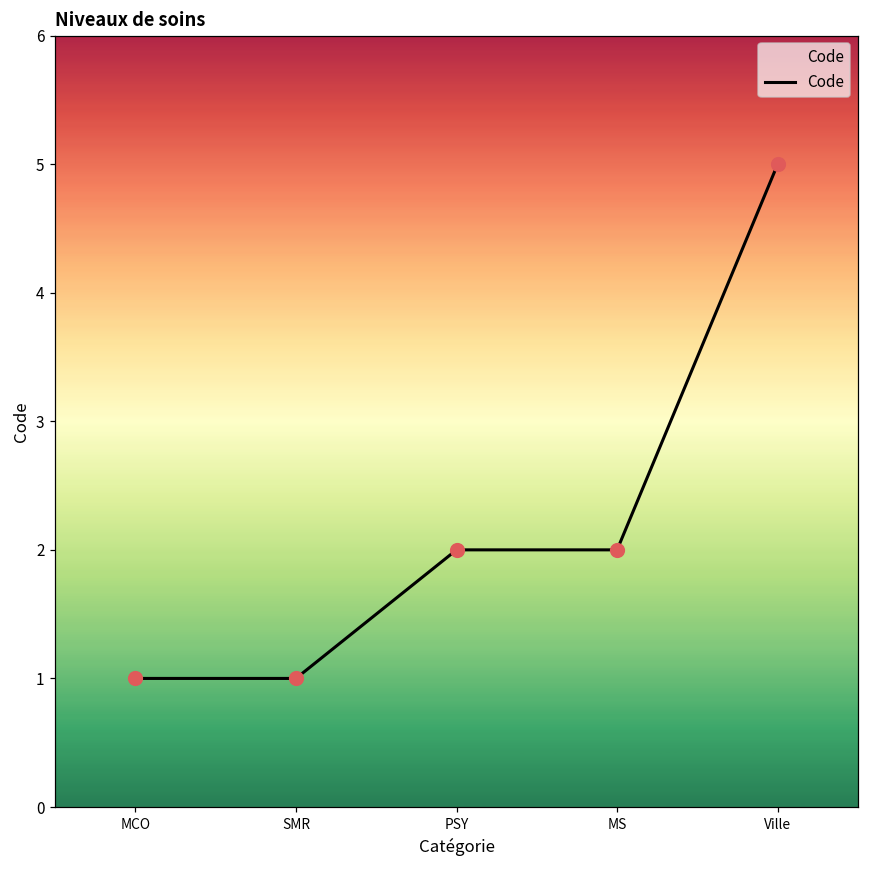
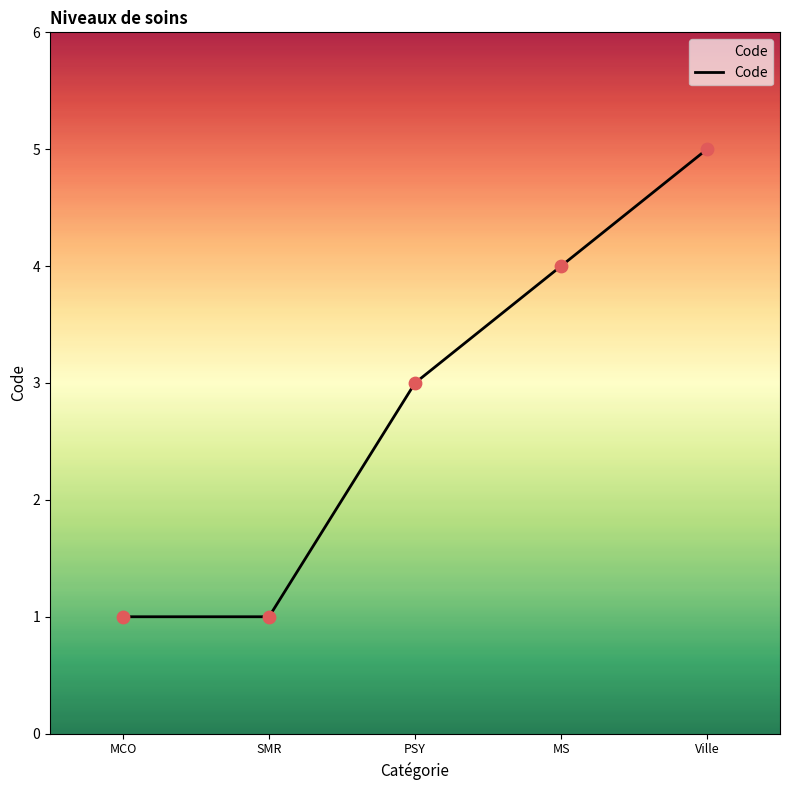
PSY: 2 -> 3
MS: 2 -> 4
